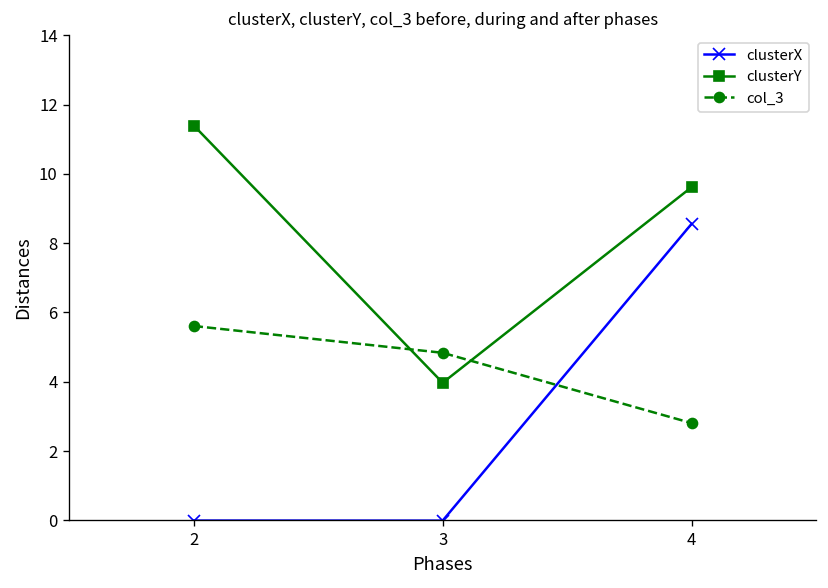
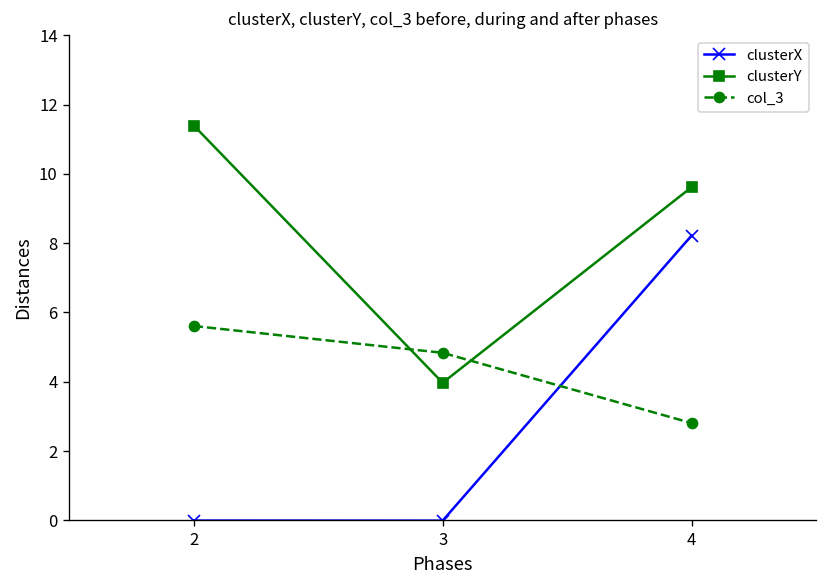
clusterX, 4: 8.6 -> 8.2
